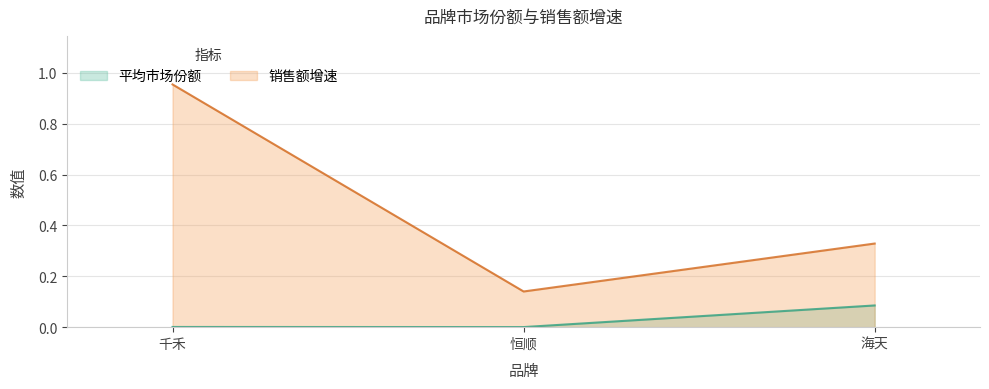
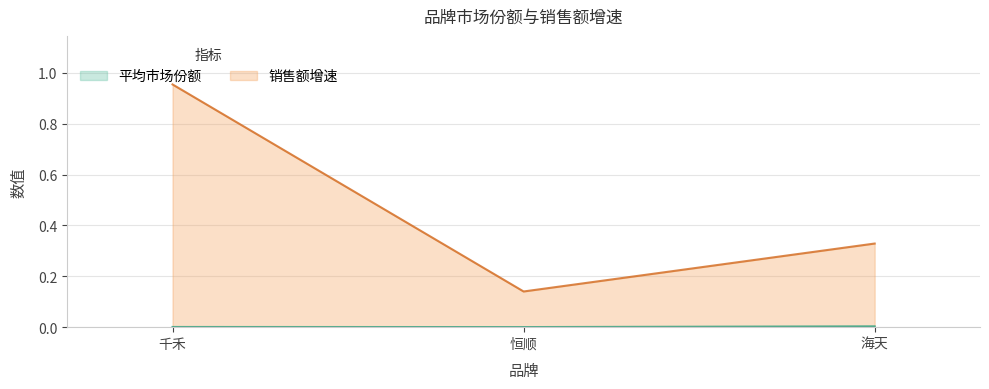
平均市场份额, 海天: 0.09 -> 0.00
